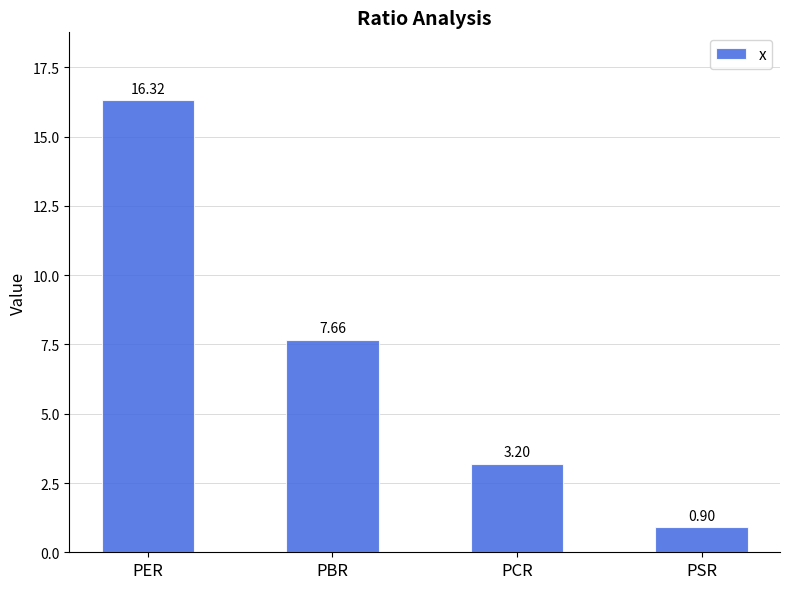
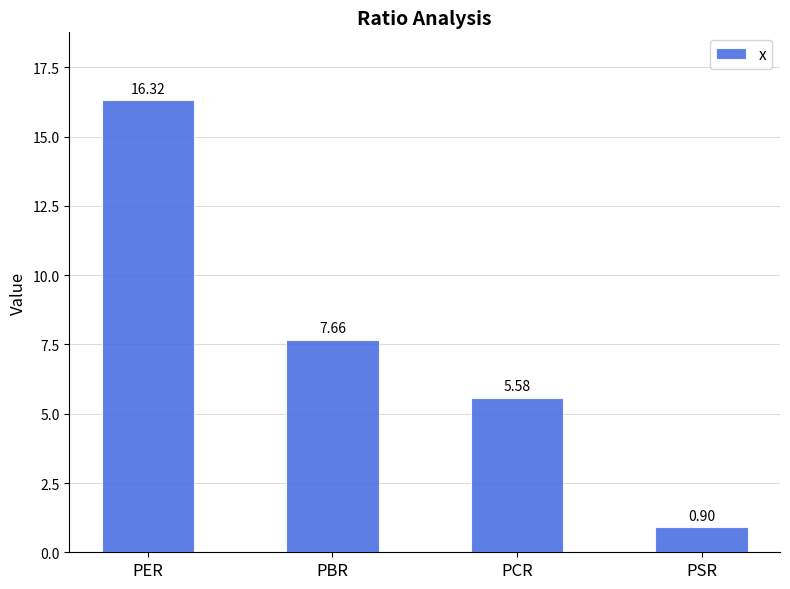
PCR: 3.20 -> 5.58
